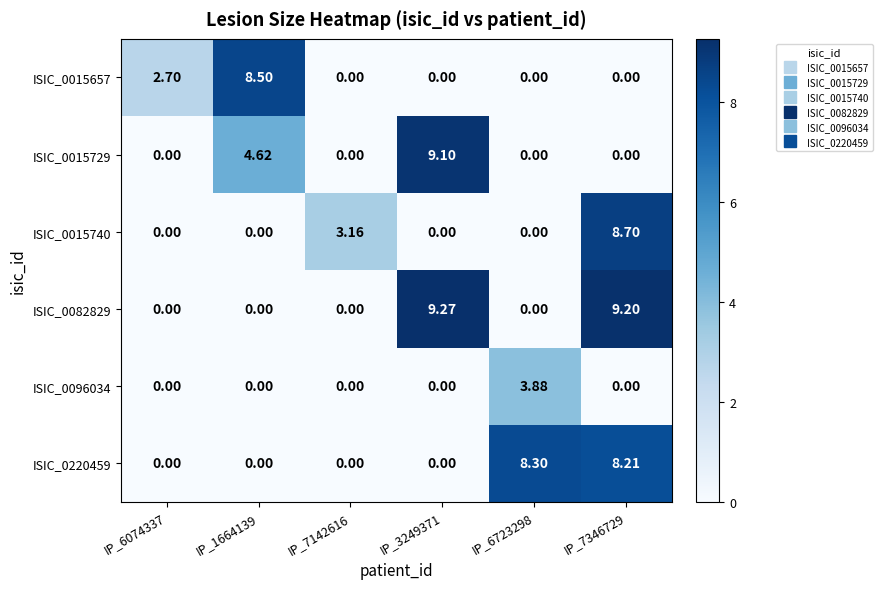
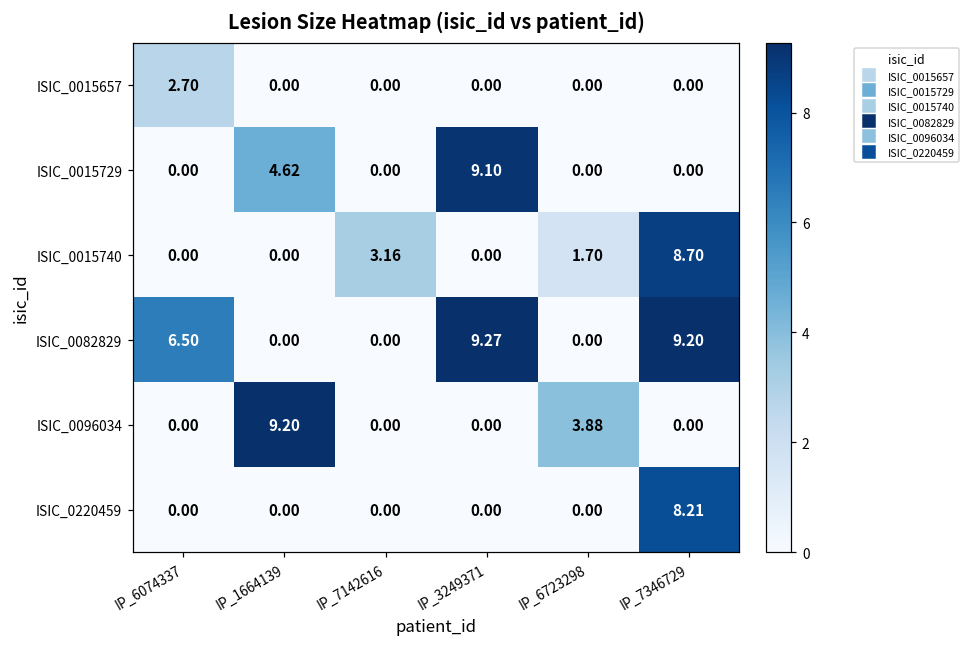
ISIC_0015657, IP_1664139: 8.50 -> 0.00
ISIC_0015740, IP_6723298: 0.00 -> 1.70
ISIC_0082829, IP_6074337: 0.00 -> 6.50
ISIC_0096034, IP_1664139: 0.00 -> 9.20
ISIC_0220459, IP_6723298: 8.30 -> 0.00
